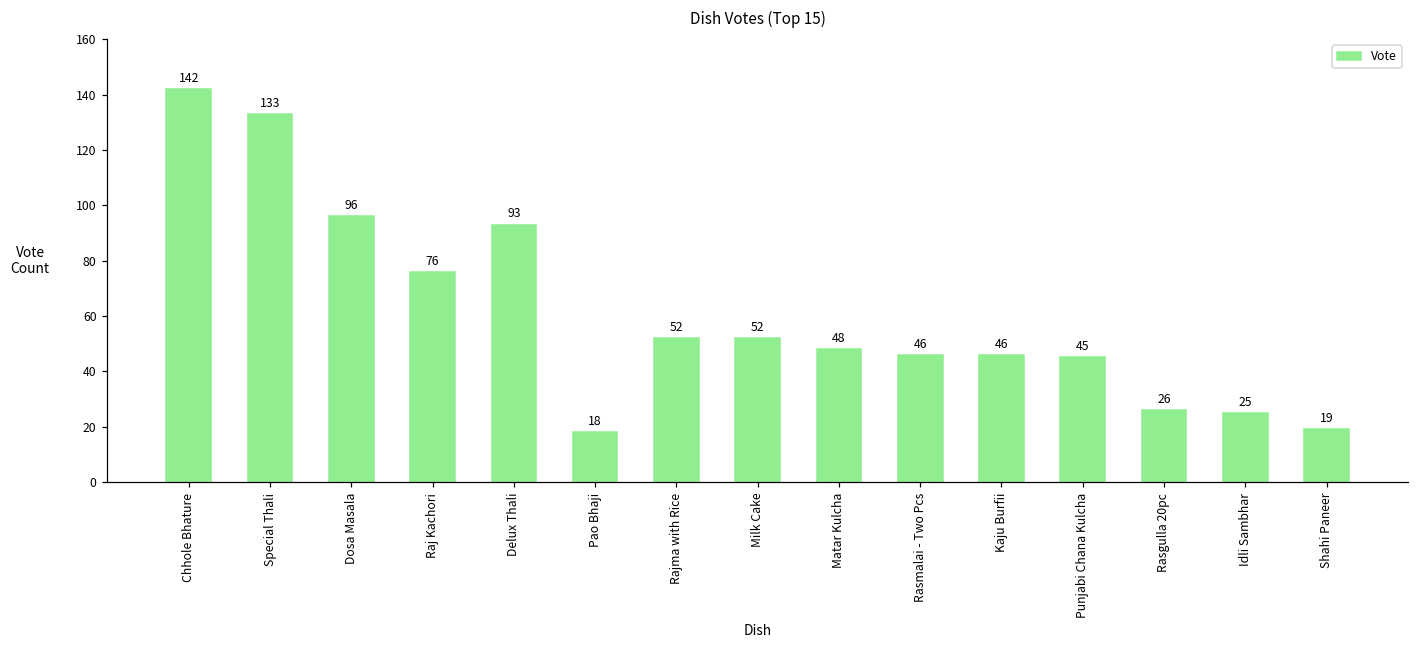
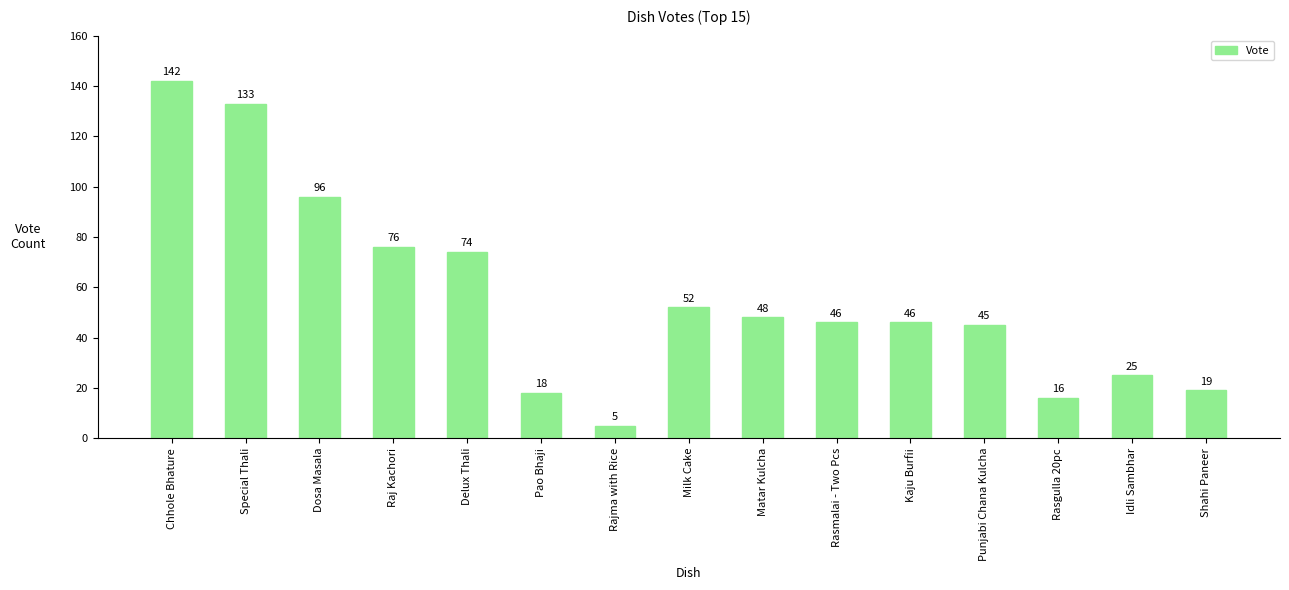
Delux Thali: 93 -> 74
Rajma with Rice: 52 -> 5
Rasgulla 20pc: 26 -> 16
